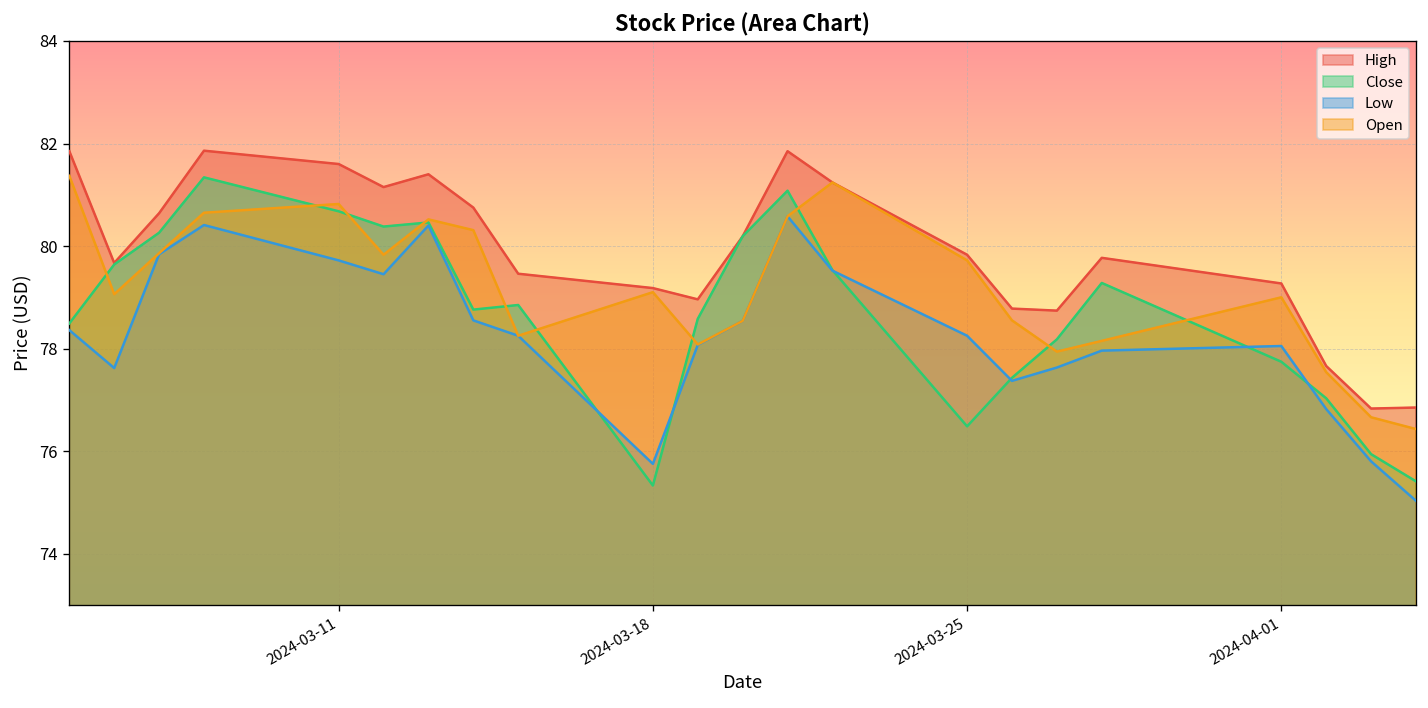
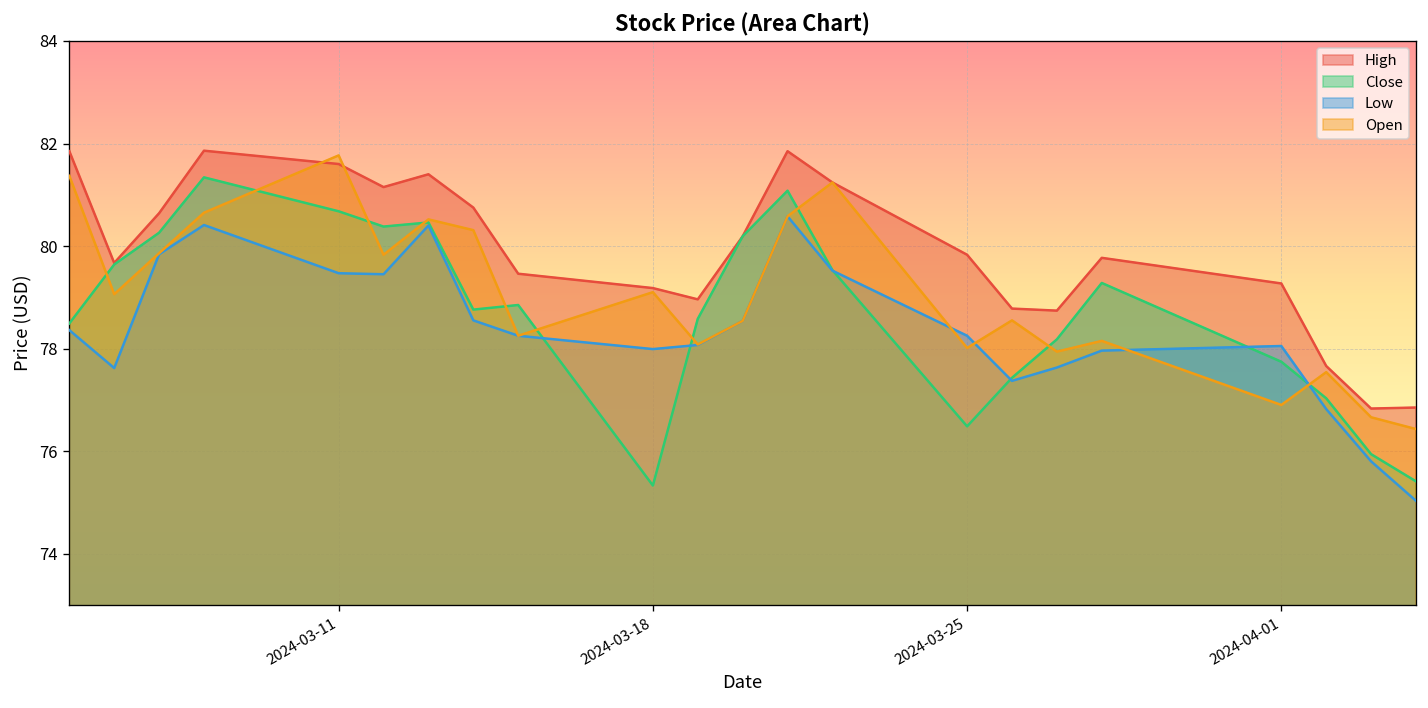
Low, 2024-03-11: 79.7 -> 79.5
Open, 2024-03-11: 80.8 -> 81.8
Low, 2024-03-18: 75.8 -> 78.0
Open, 2024-03-25: 79.7 -> 78.0
Open, 2024-04-01: 79.0 -> 76.9
